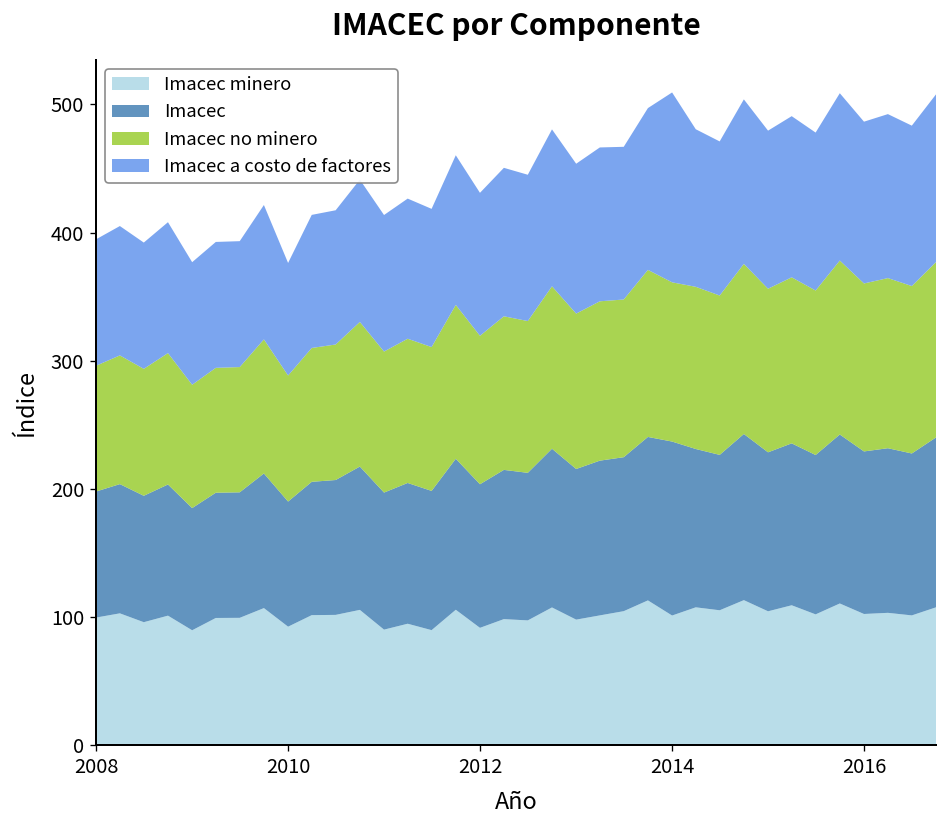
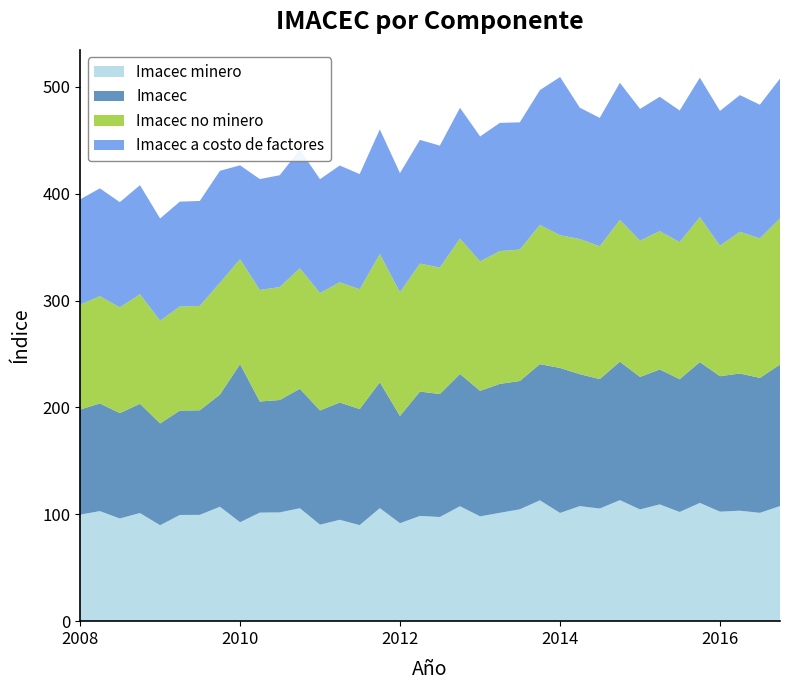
Imacec, 2010: 98 -> 148
Imacec, 2012: 112 -> 100
Imacec no minero, 2016: 131 -> 122
